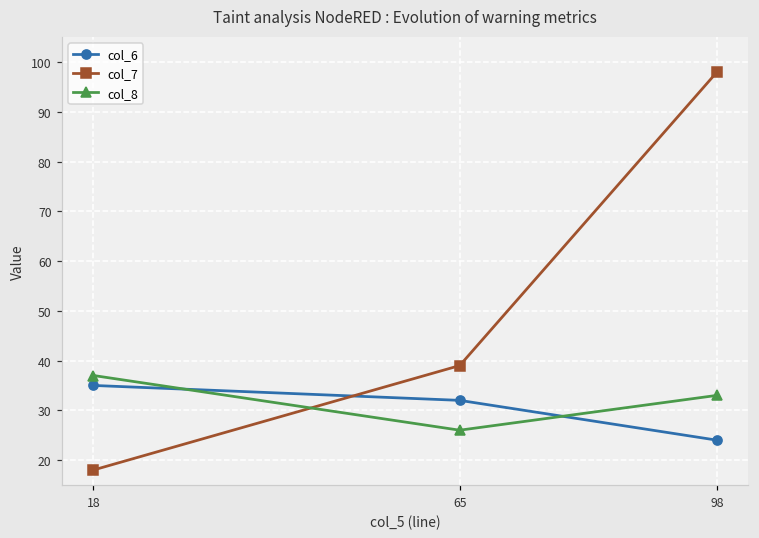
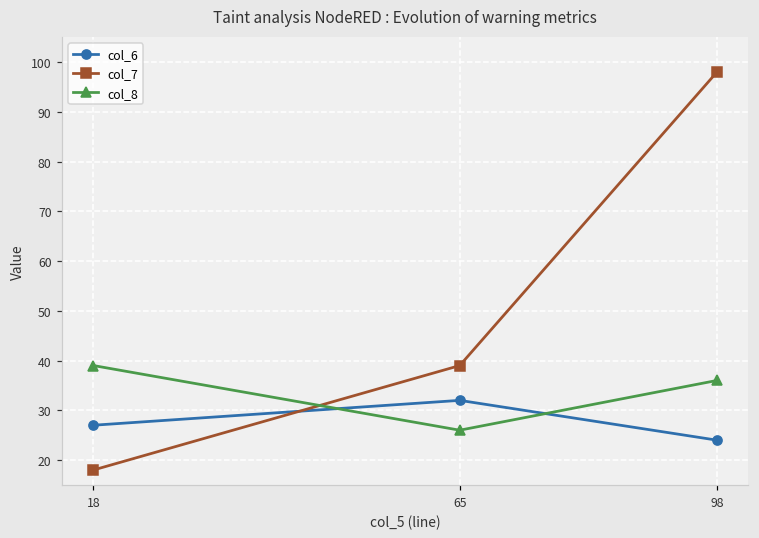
col_6, 18: 35 -> 27
col_8, 18: 37 -> 39
col_8, 98: 33 -> 36
